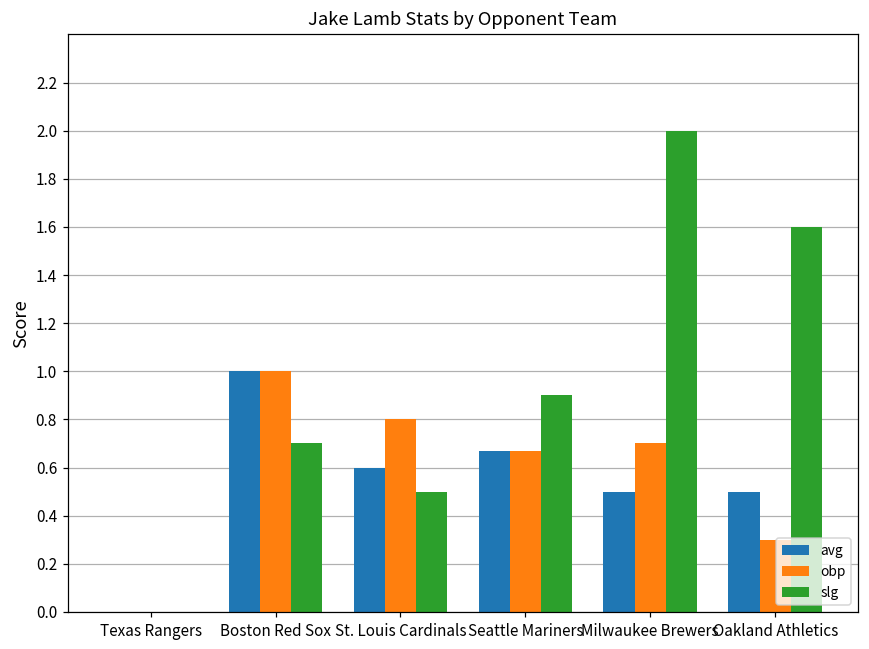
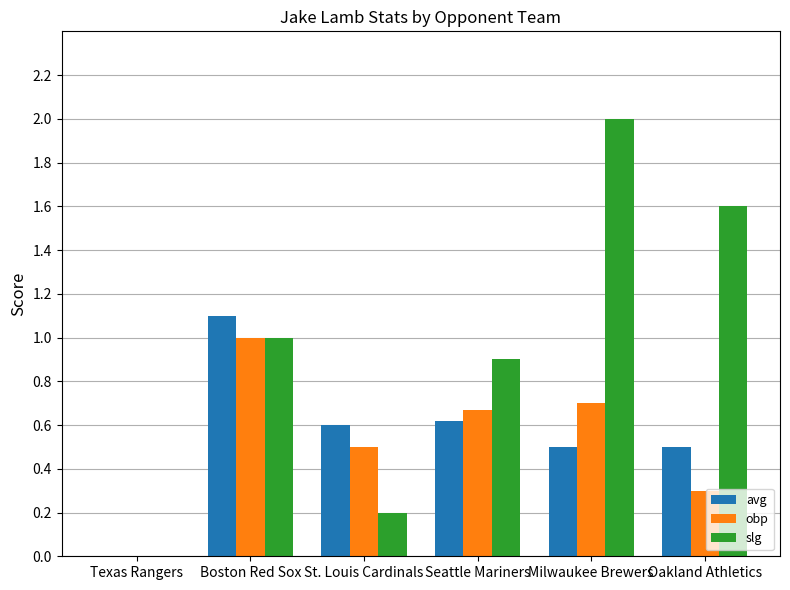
avg, Boston Red Sox: 1.0 -> 1.1
slg, Boston Red Sox: 0.7 -> 1.0
obp, St. Louis Cardinals: 0.8 -> 0.5
slg, St. Louis Cardinals: 0.5 -> 0.2
avg, Seattle Mariners: 0.67 -> 0.62
